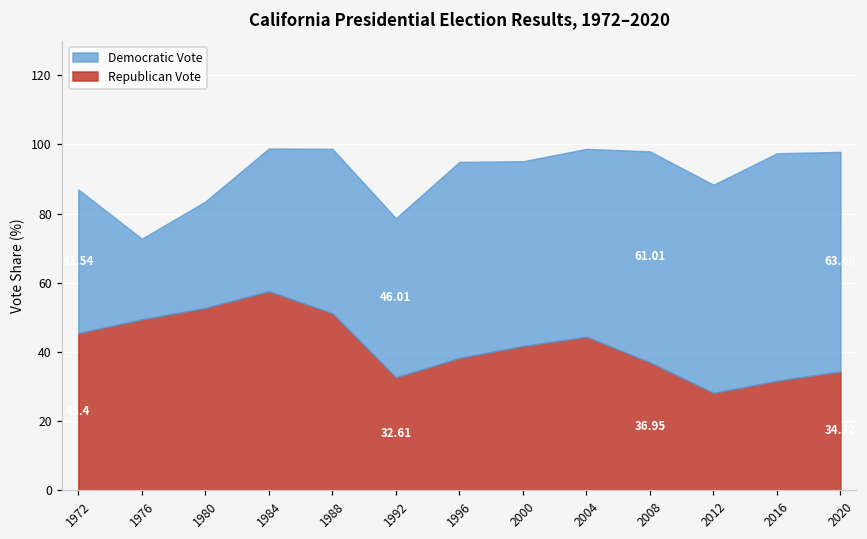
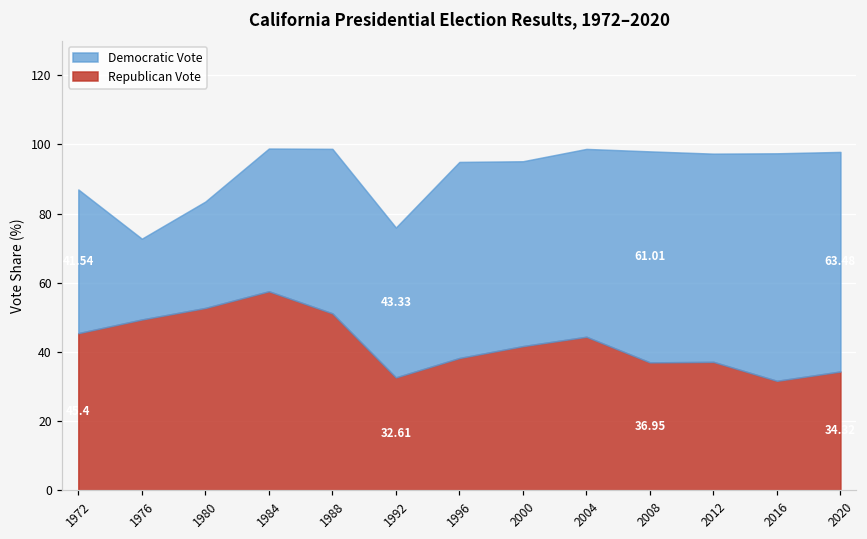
Democratic Vote, 1992: 46.01 -> 43.33
Republican Vote, 2012: 28 -> 37
